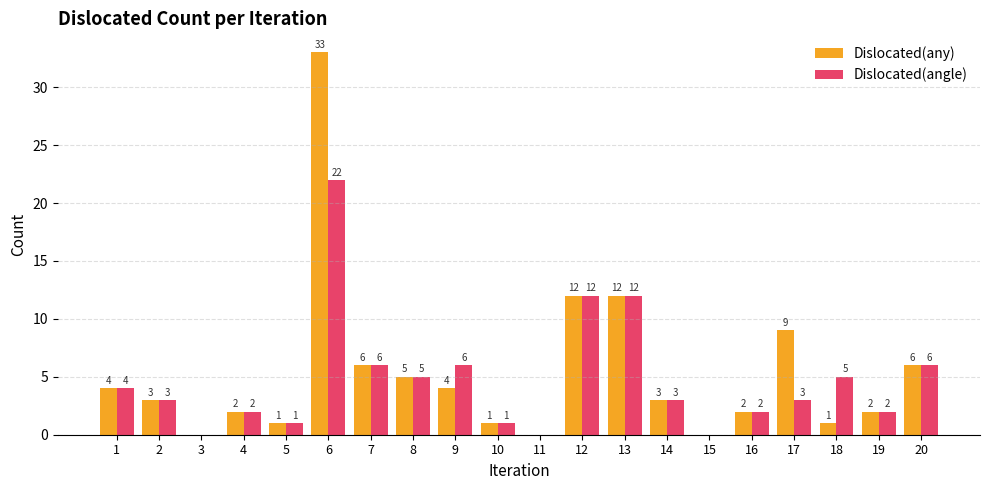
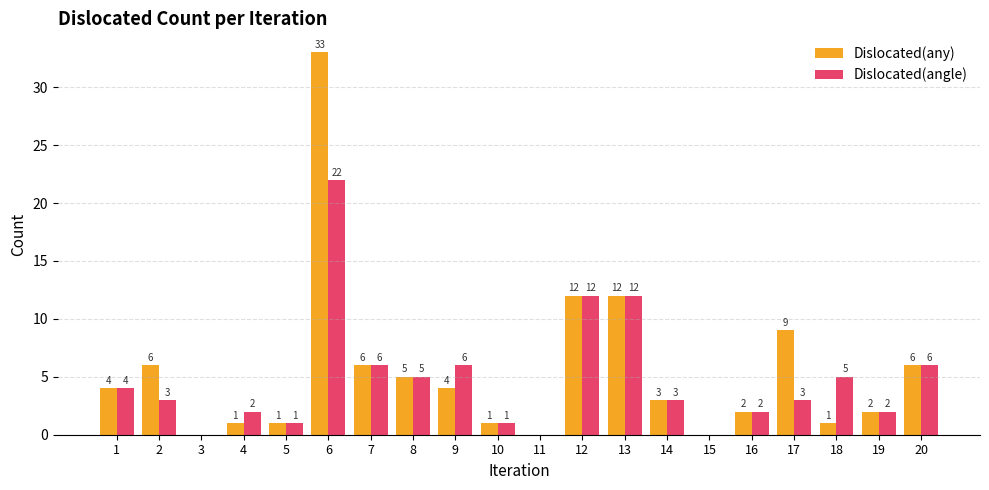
Dislocated(any), 2: 3 -> 6
Dislocated(any), 4: 2 -> 1
